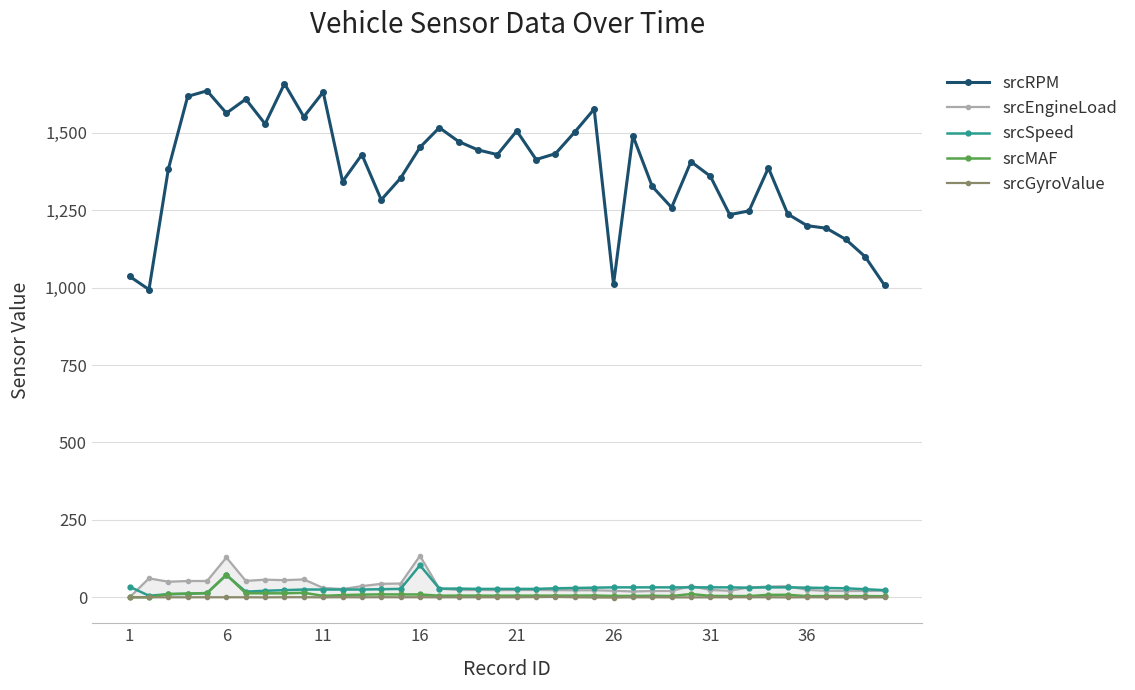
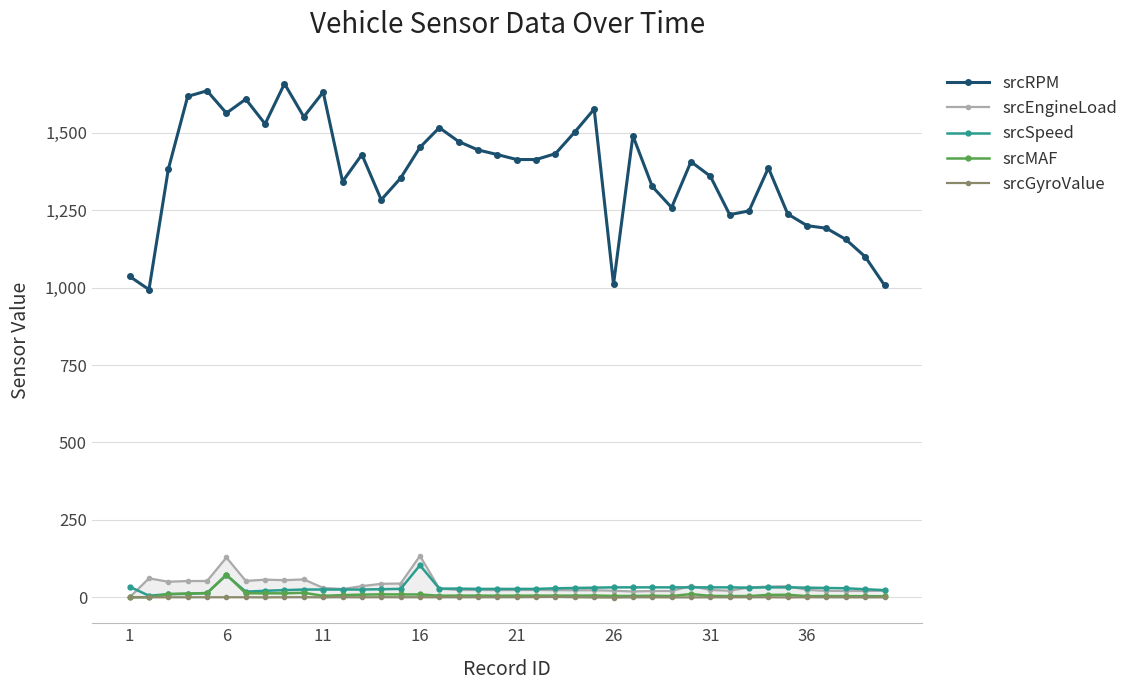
srcRPM, 21: 1,510 -> 1,410
